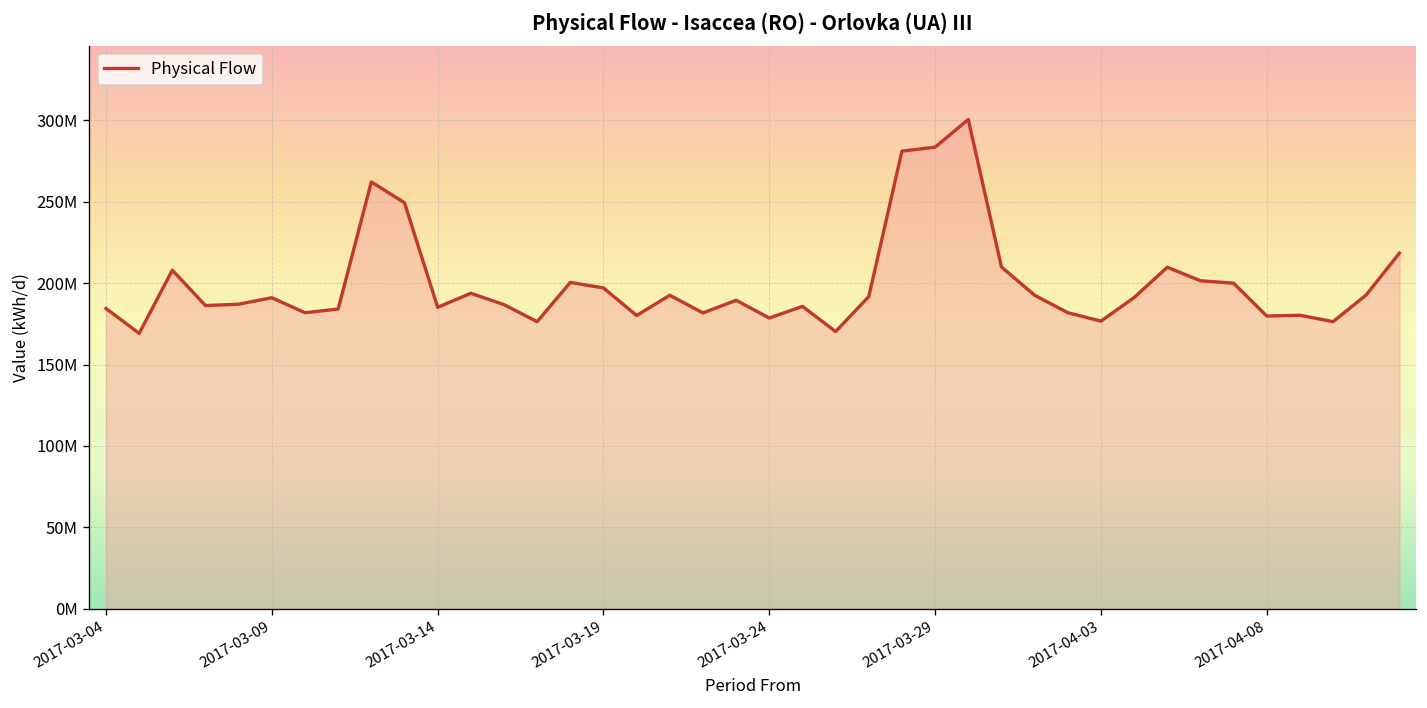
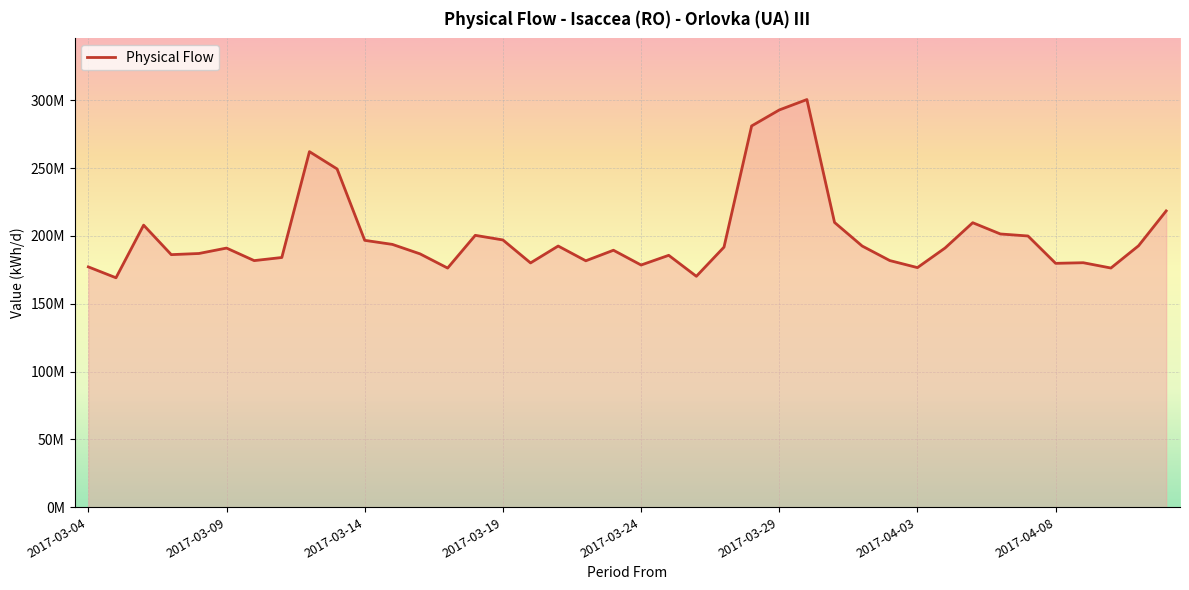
2017-03-04: 184000000 -> 177000000
2017-03-14: 185000000 -> 197000000
2017-03-29: 284000000 -> 293000000
